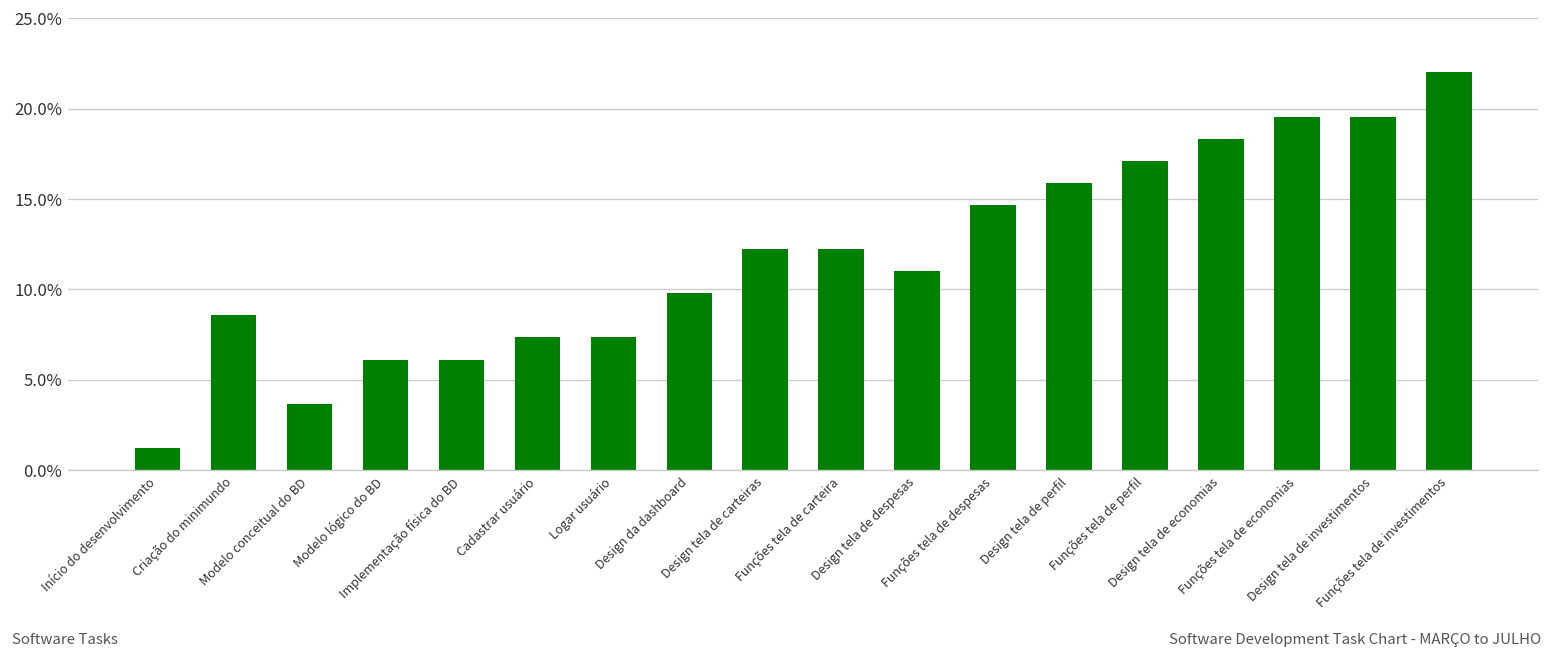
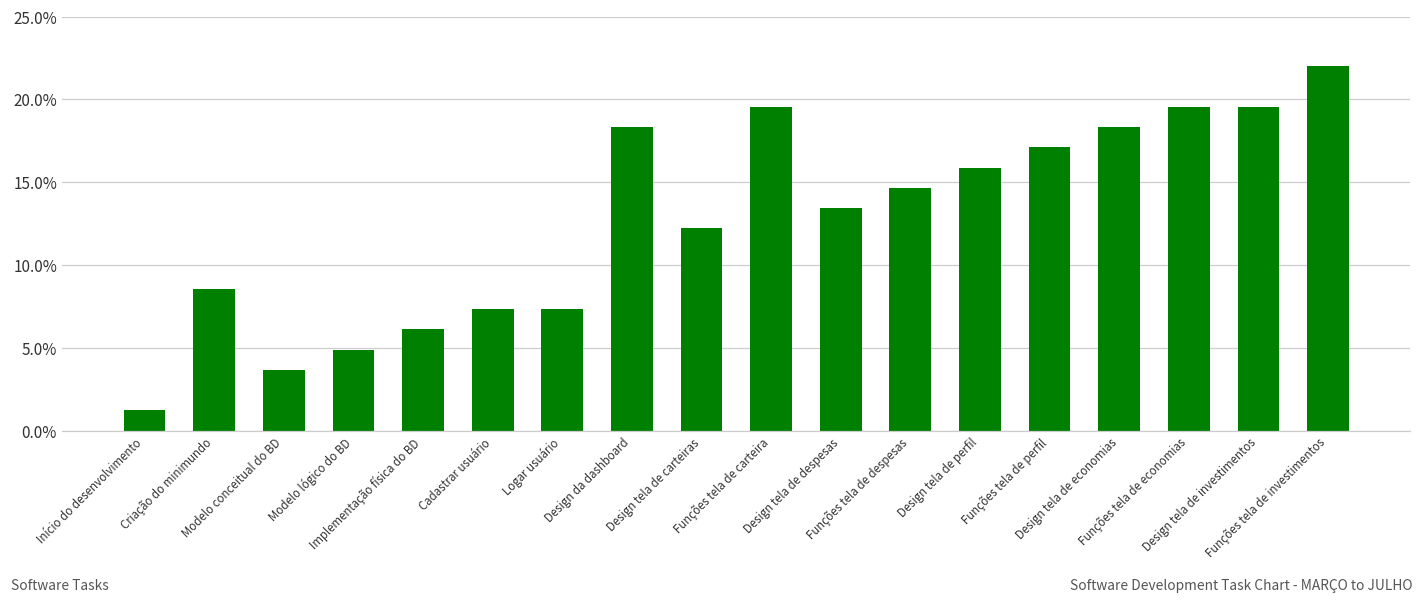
Modelo lógico do BD: 6.1% -> 4.9%
Design da dashboard: 9.8% -> 18.3%
Funções tela de carteira: 12.2% -> 19.6%
Design tela de despesas: 11.0% -> 13.4%
